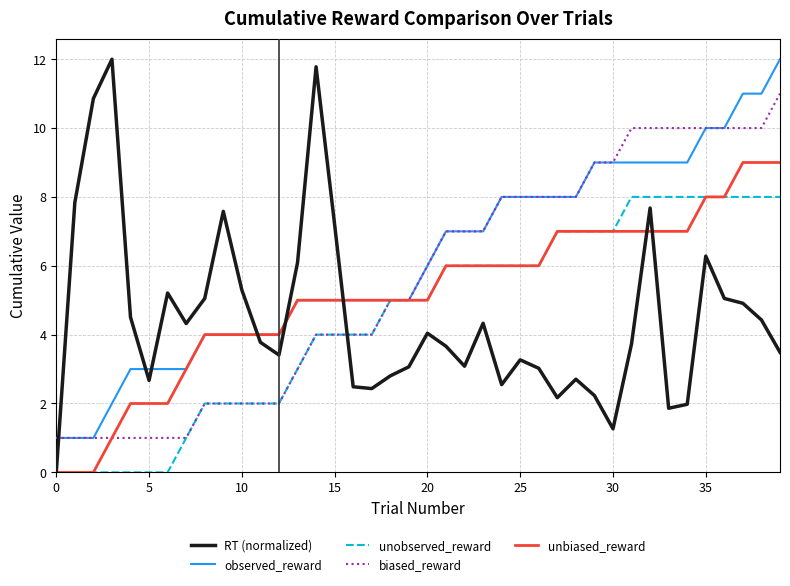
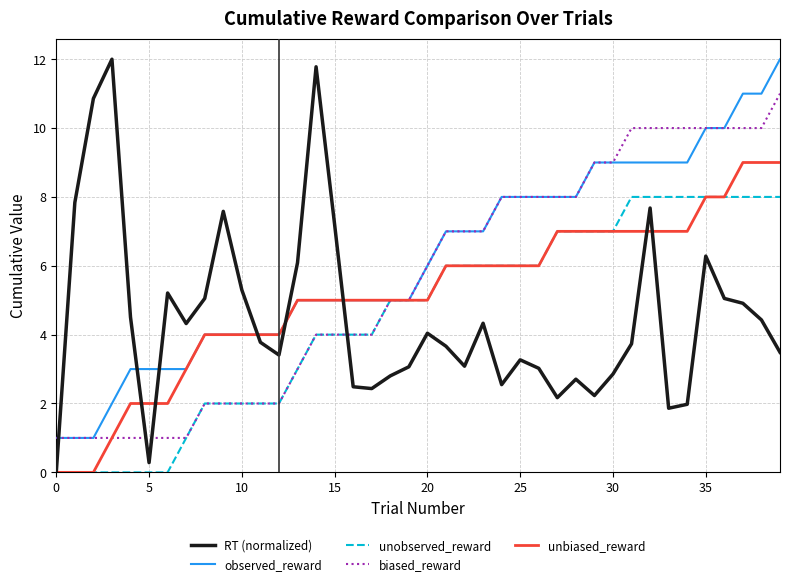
RT (normalized), 5: 2.7 -> 0.3
RT (normalized), 30: 1.3 -> 2.9
